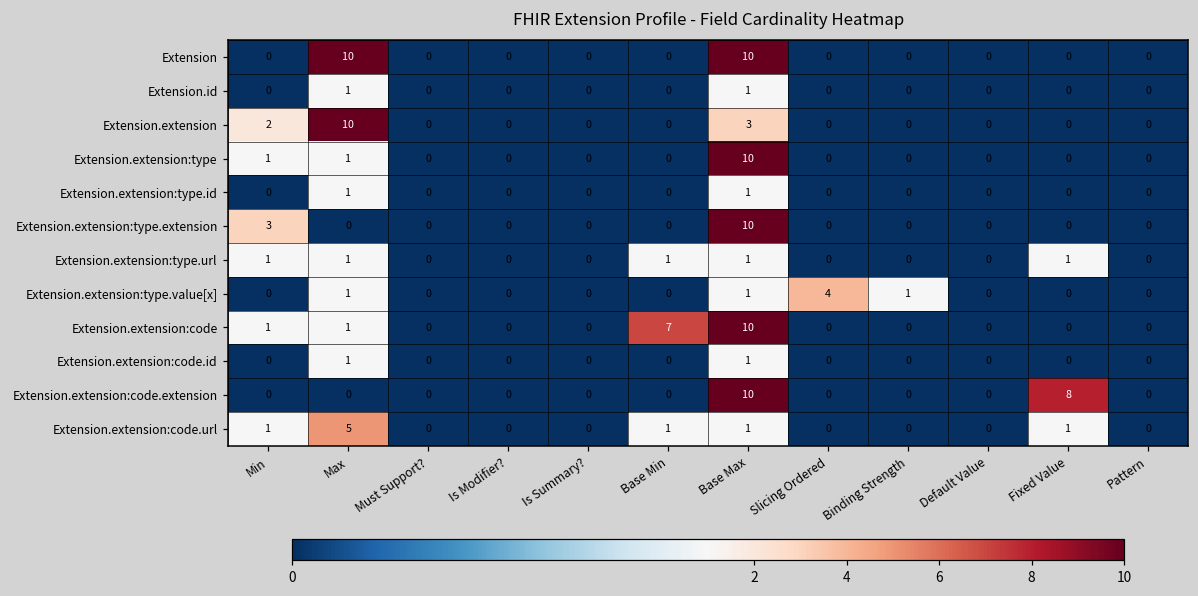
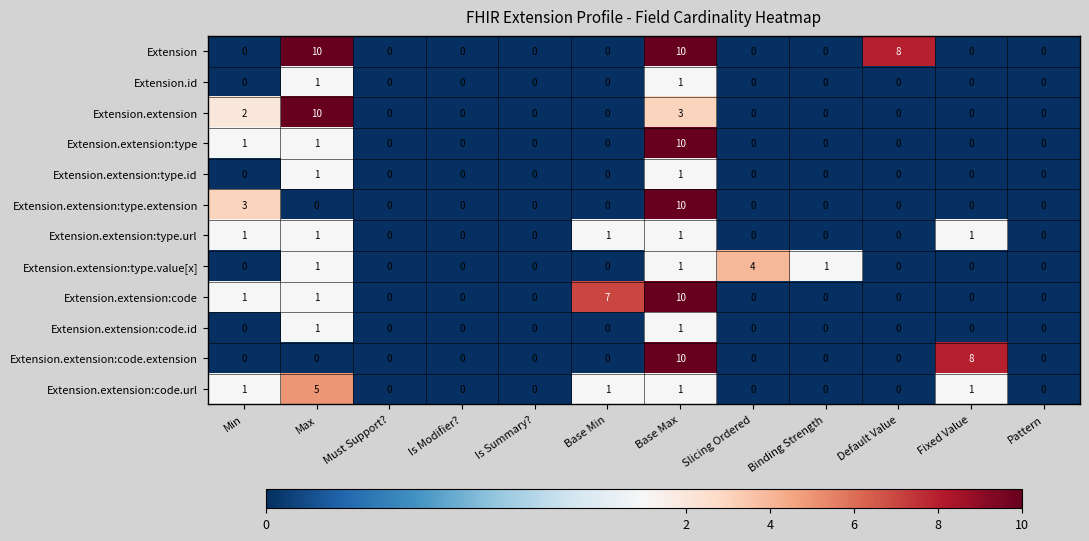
Extension, Default Value: 0 -> 8
